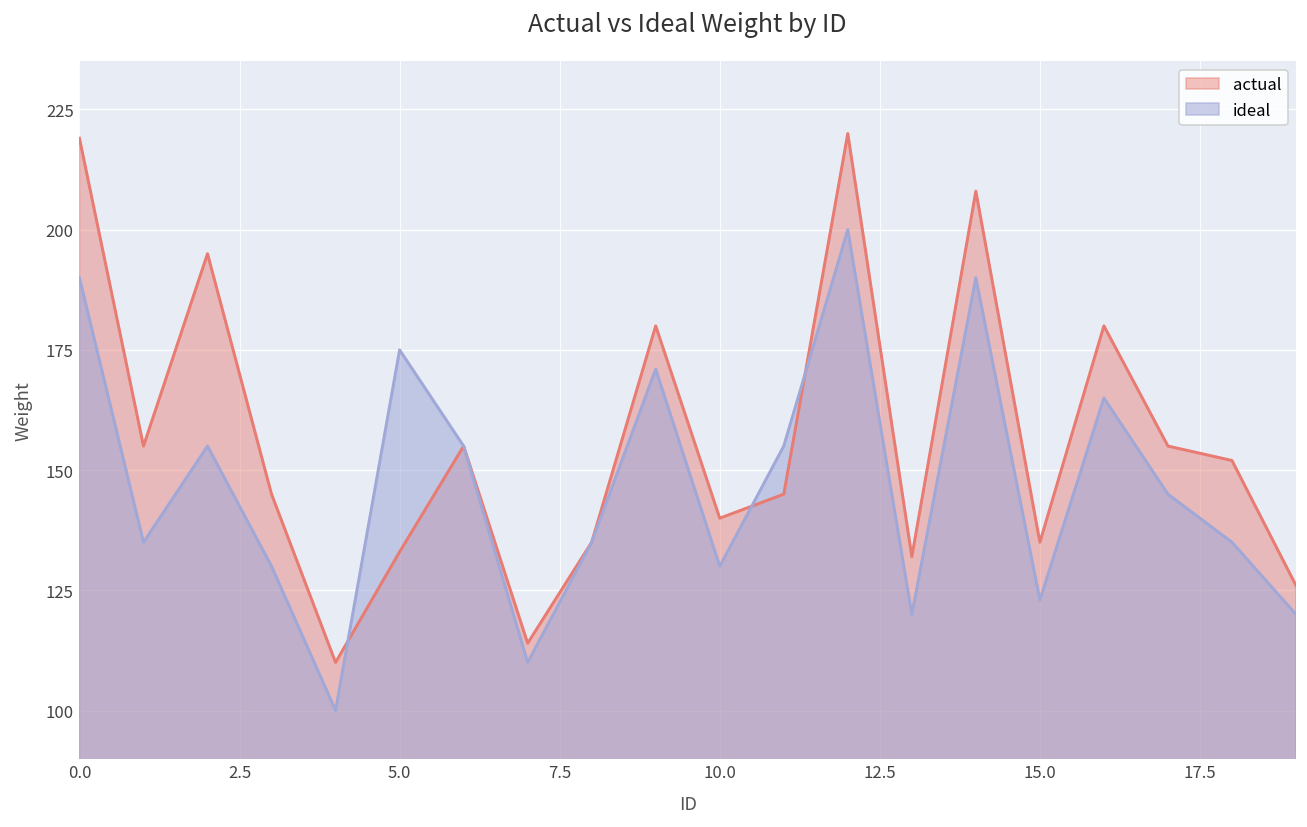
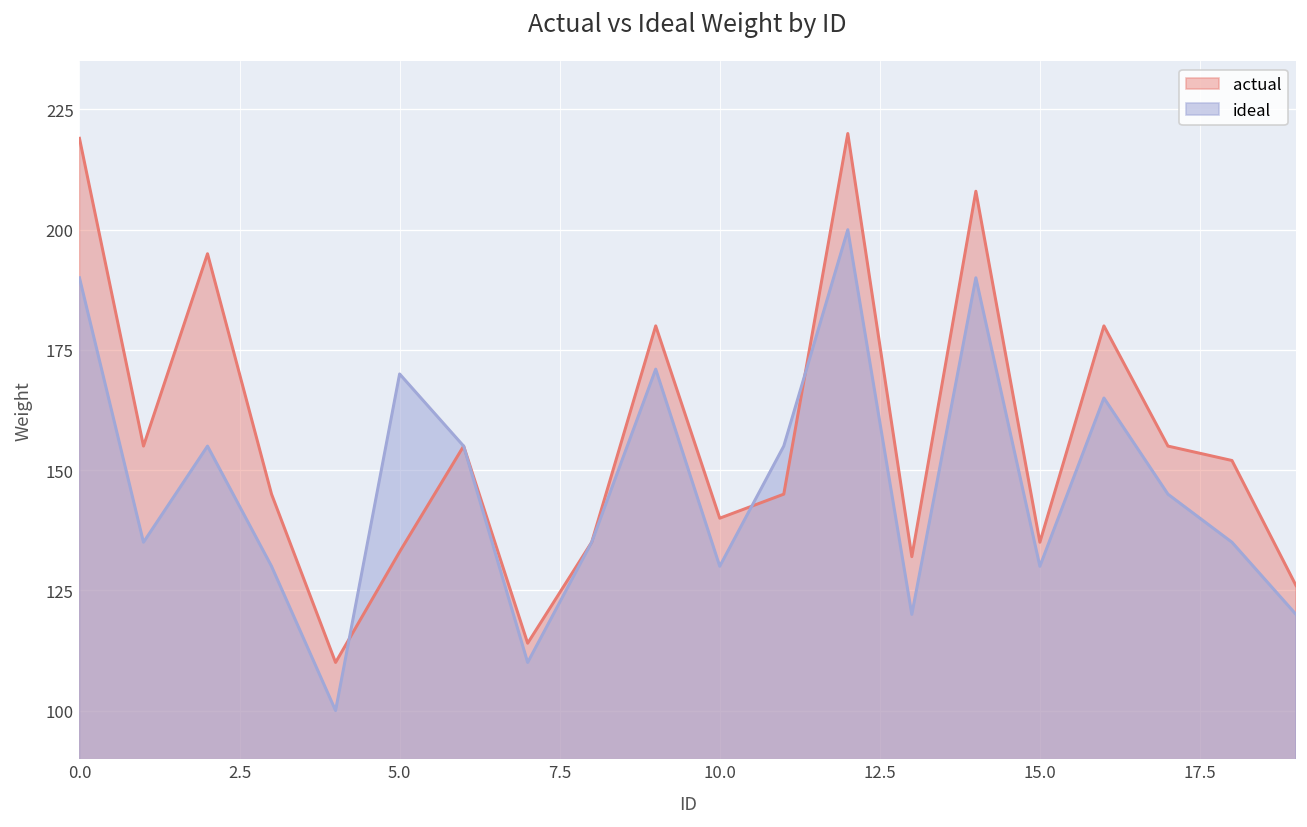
ideal, 5.0: 175 -> 170
ideal, 15.0: 123 -> 130
